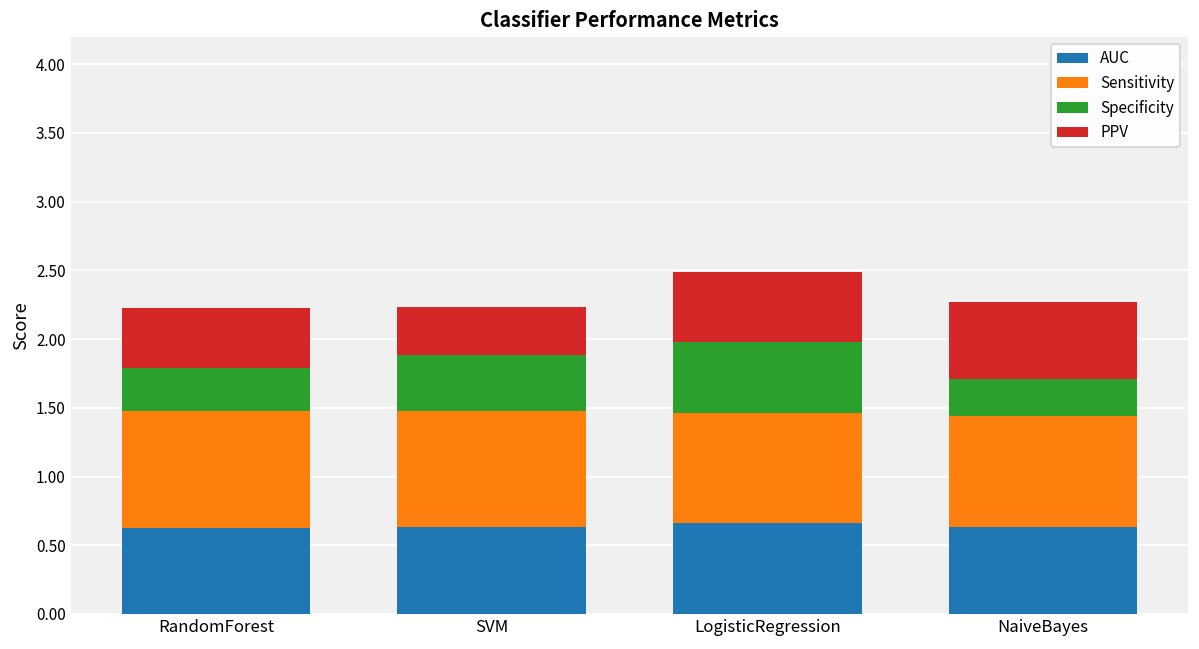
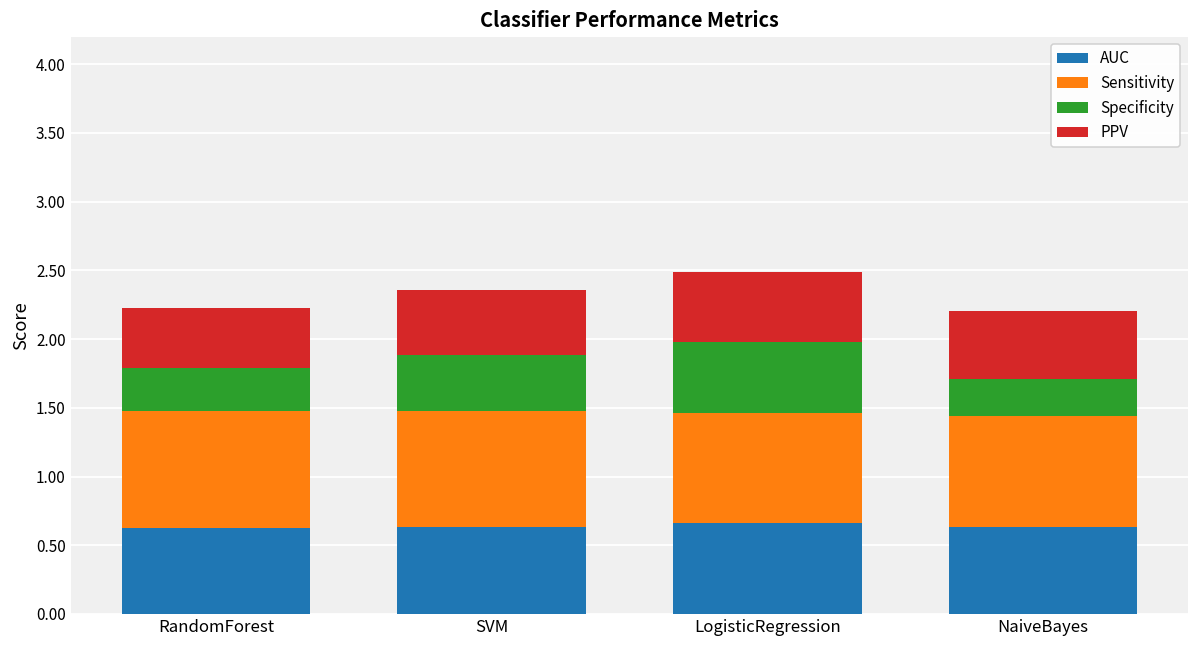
PPV, SVM: 0.35 -> 0.47
PPV, NaiveBayes: 0.56 -> 0.50
